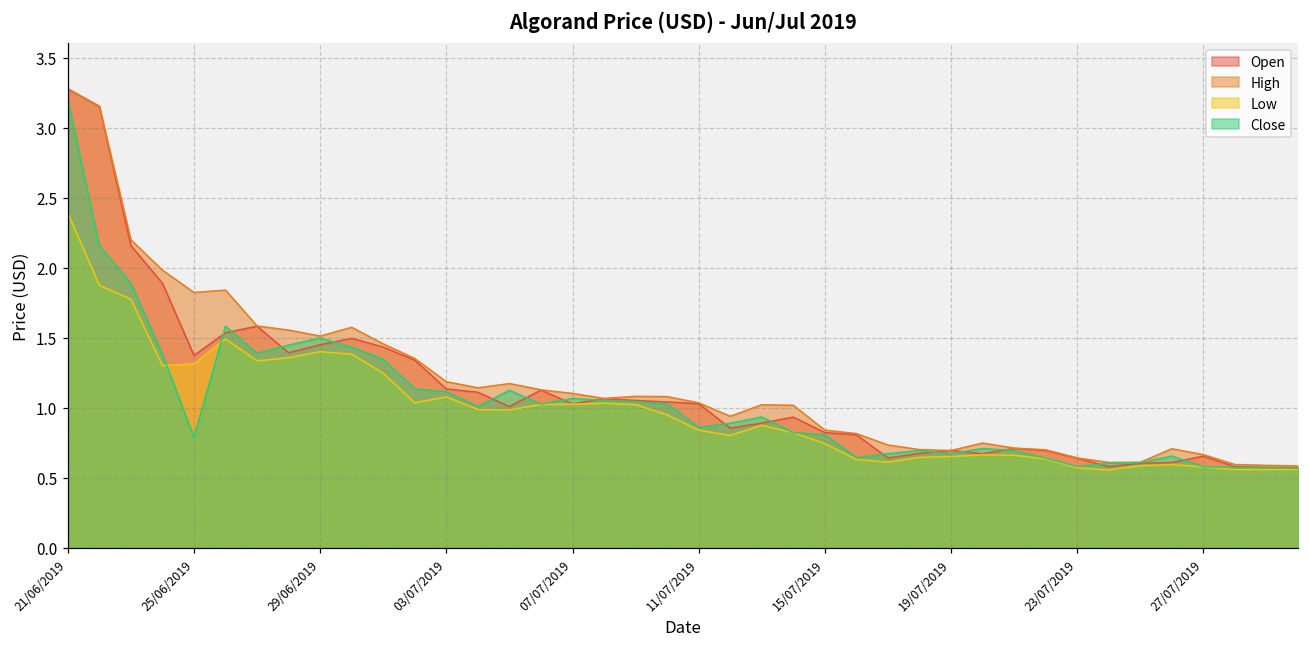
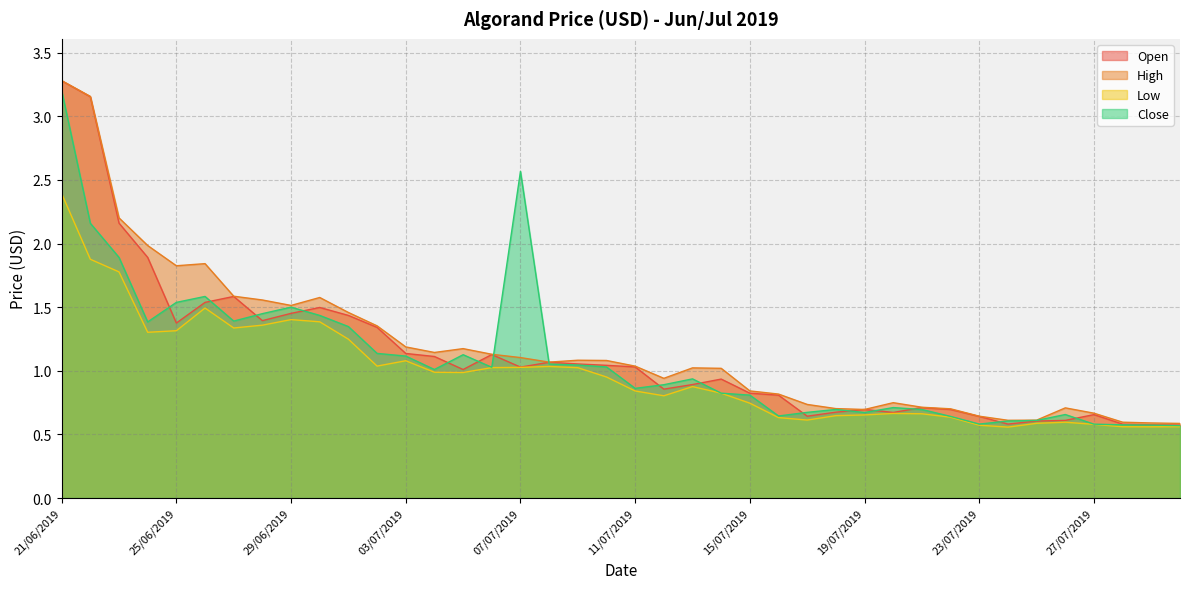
Close, 25/06/2019: 0.79 -> 1.54
Close, 07/07/2019: 1.07 -> 2.57
